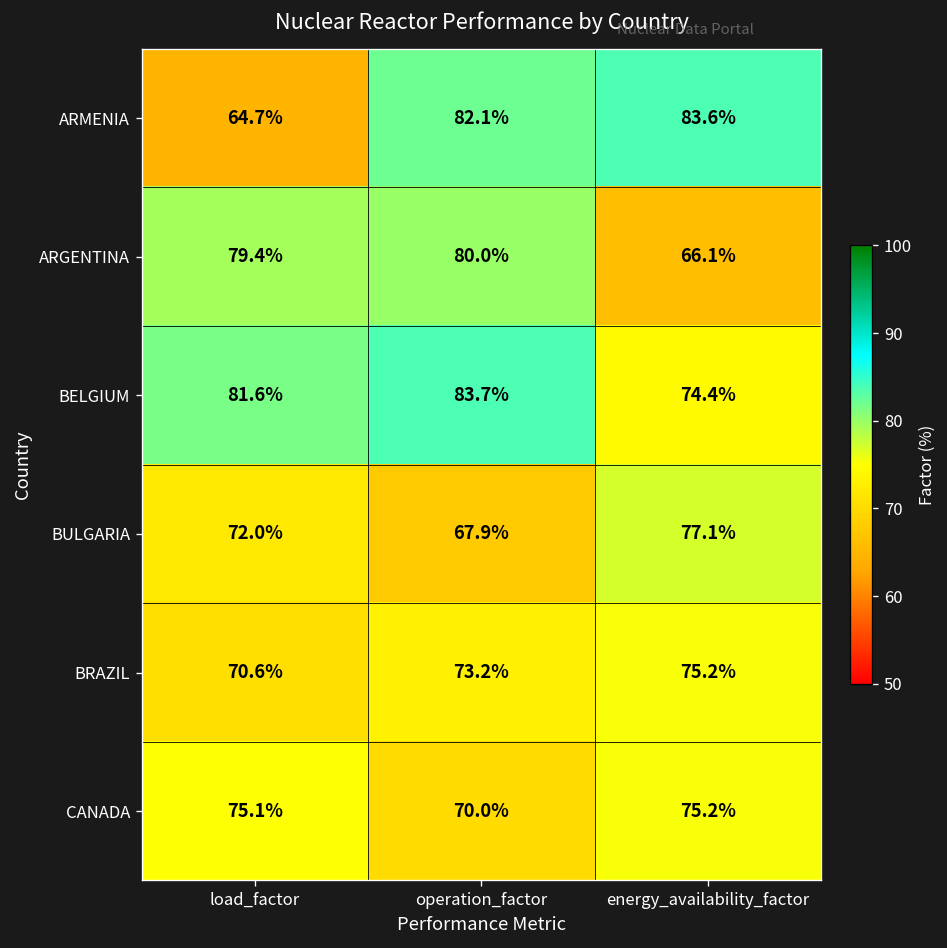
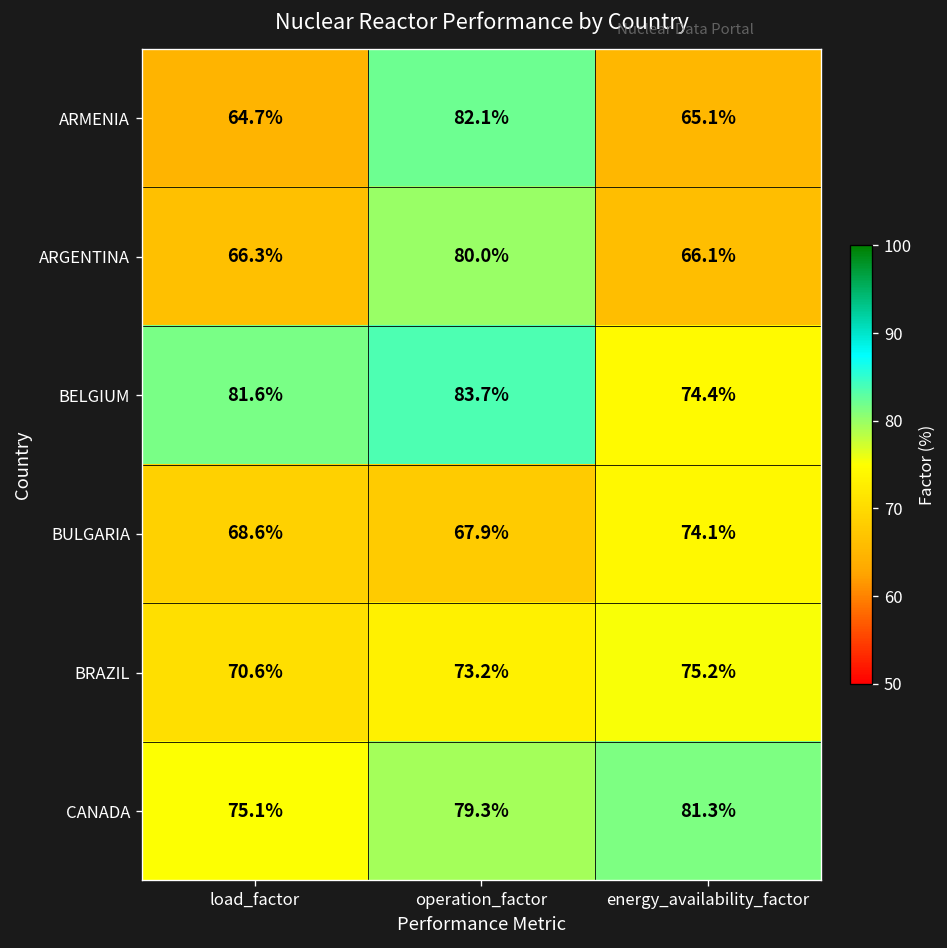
ARMENIA, energy_availability_factor: 83.6% -> 65.1%
ARGENTINA, load_factor: 79.4% -> 66.3%
BULGARIA, load_factor: 72.0% -> 68.6%
BULGARIA, energy_availability_factor: 77.1% -> 74.1%
CANADA, operation_factor: 70.0% -> 79.3%
CANADA, energy_availability_factor: 75.2% -> 81.3%
